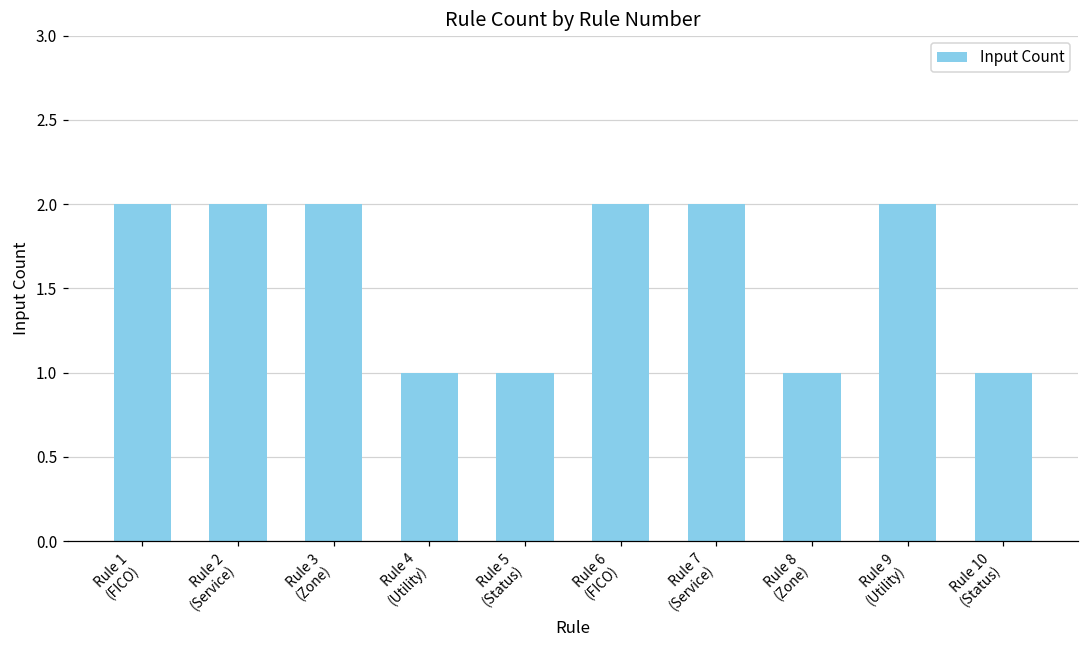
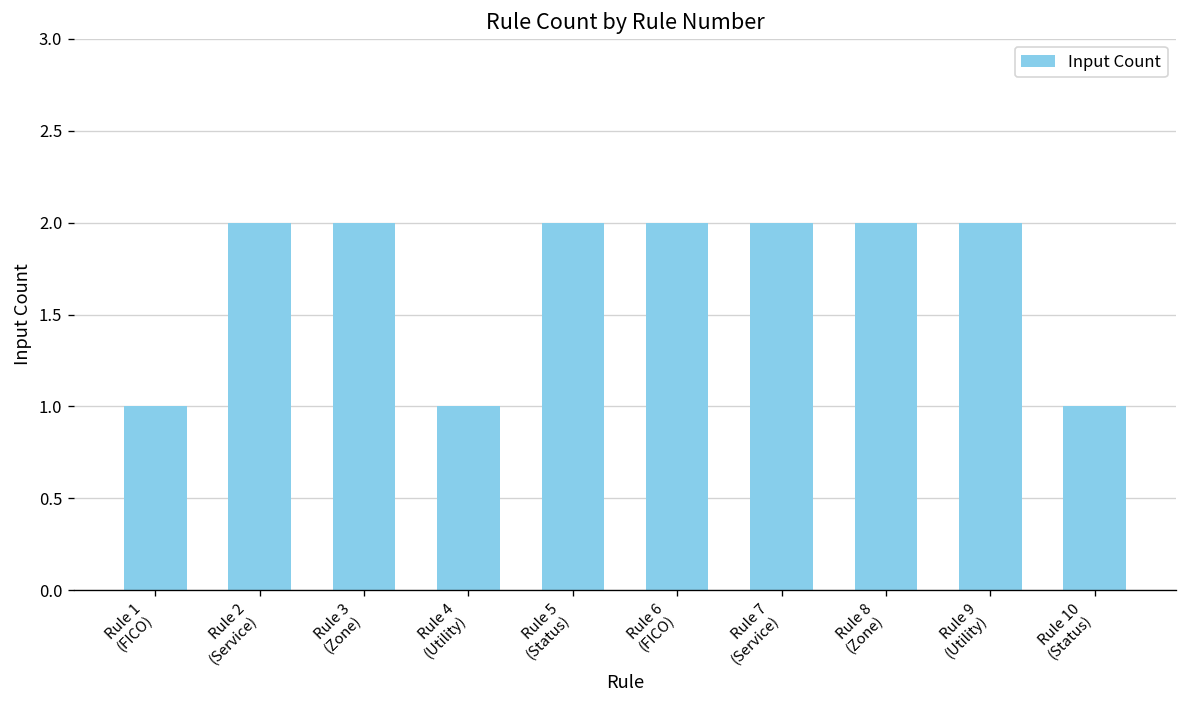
Rule 1 (FICO): 2 -> 1
Rule 5 (Status): 1 -> 2
Rule 8 (Zone): 1 -> 2
